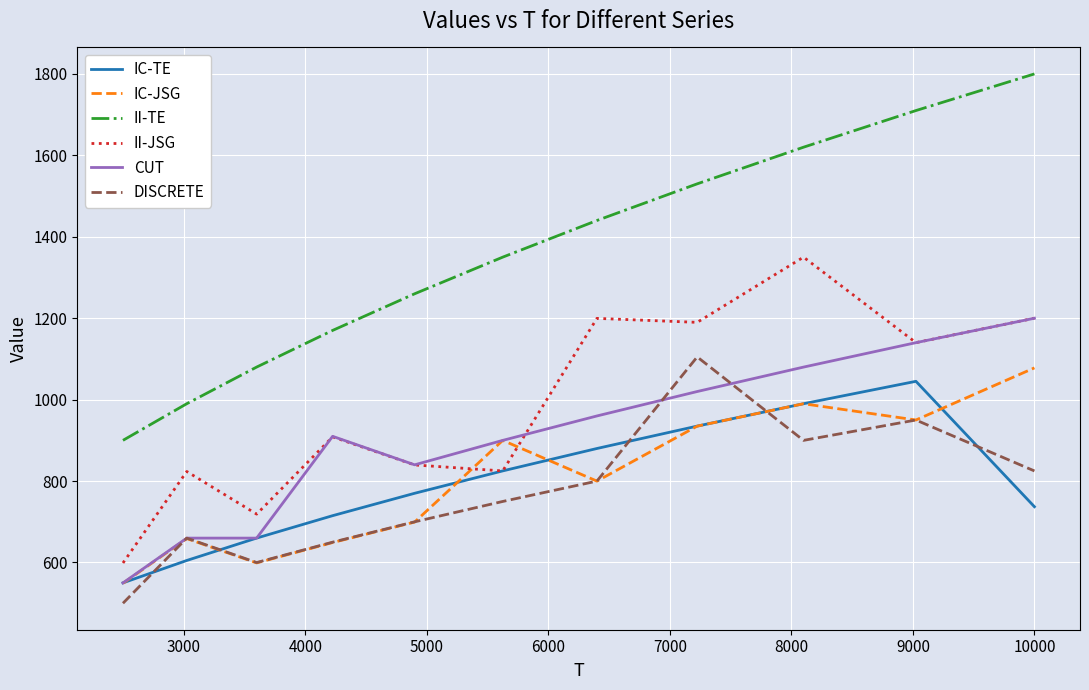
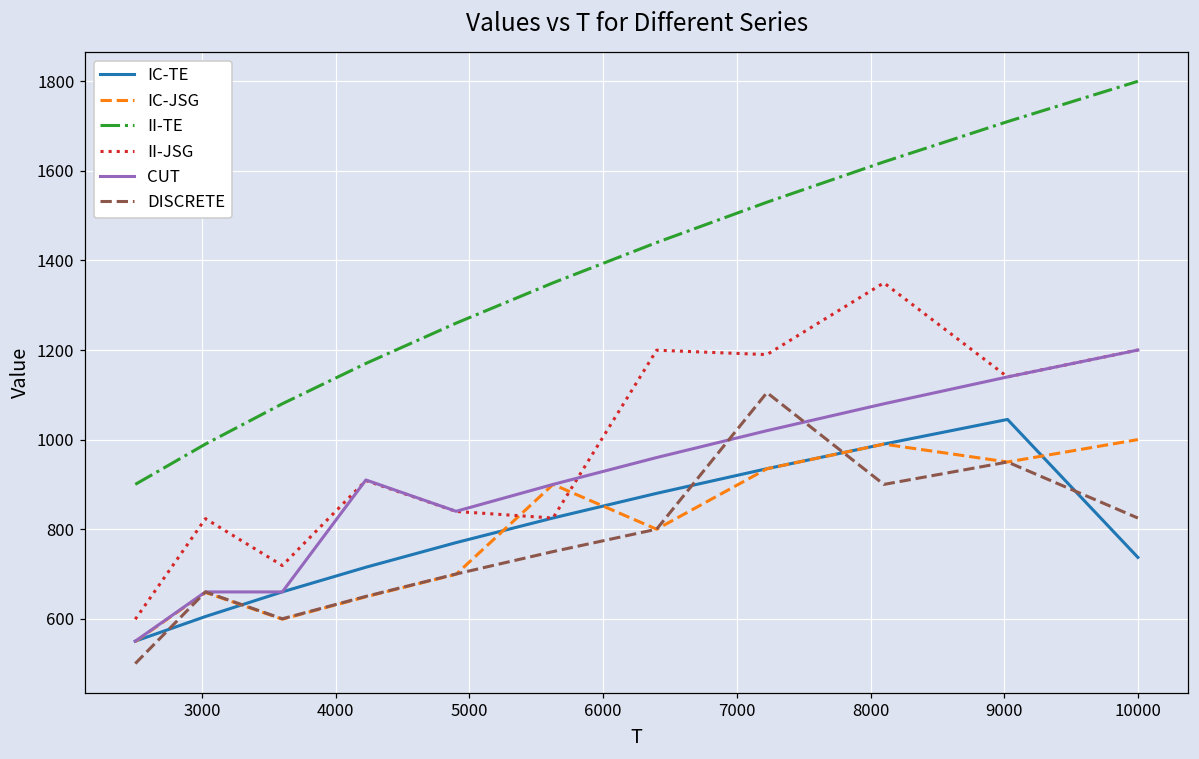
IC-JSG, 10000: 1080 -> 1000
